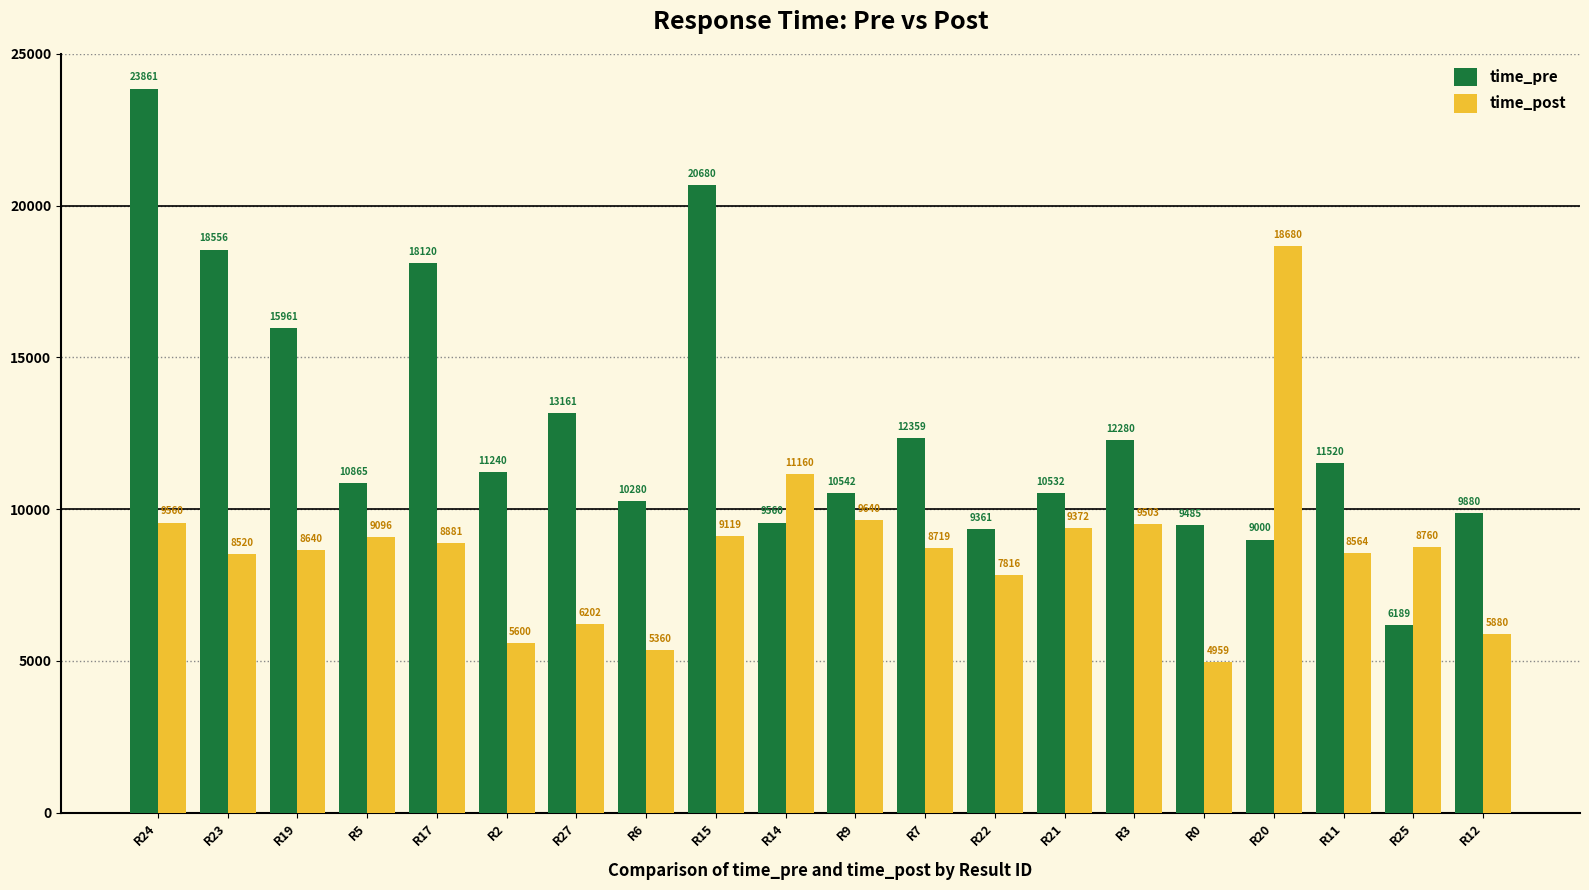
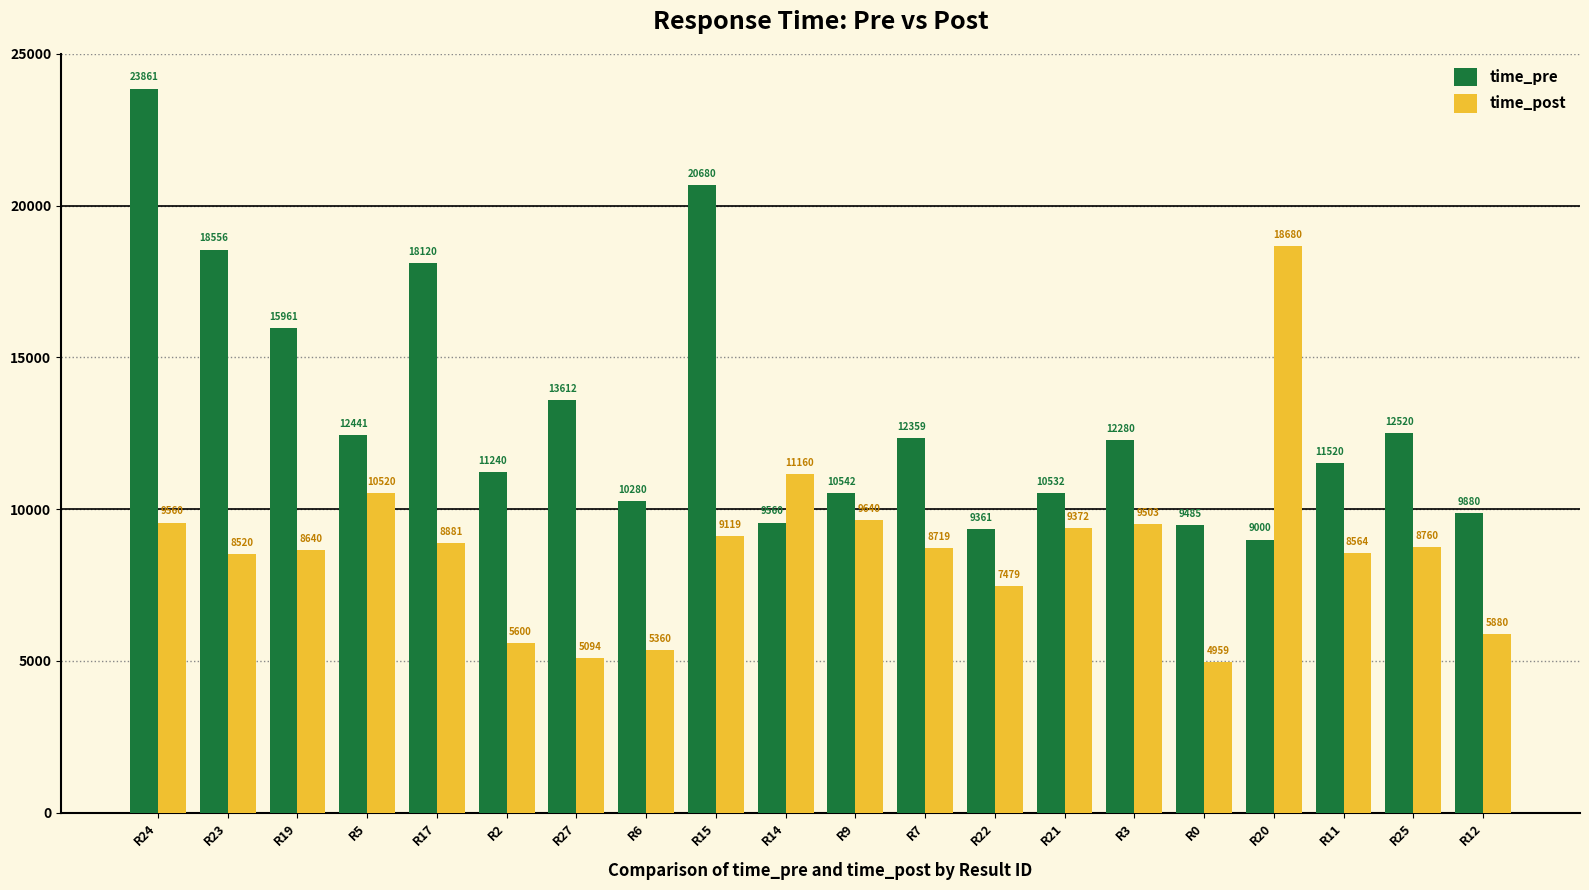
time_pre, R5: 10865 -> 12441
time_post, R5: 9096 -> 10520
time_pre, R27: 13161 -> 13612
time_post, R27: 6202 -> 5094
time_post, R22: 7816 -> 7479
time_pre, R25: 6189 -> 12520
